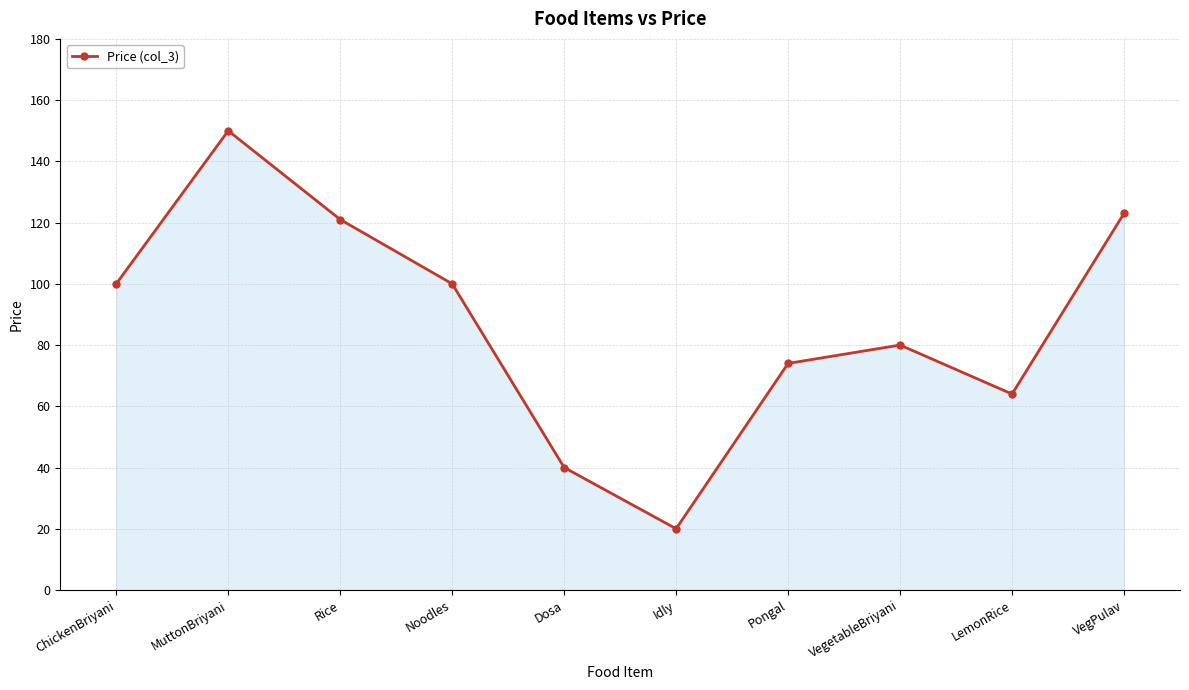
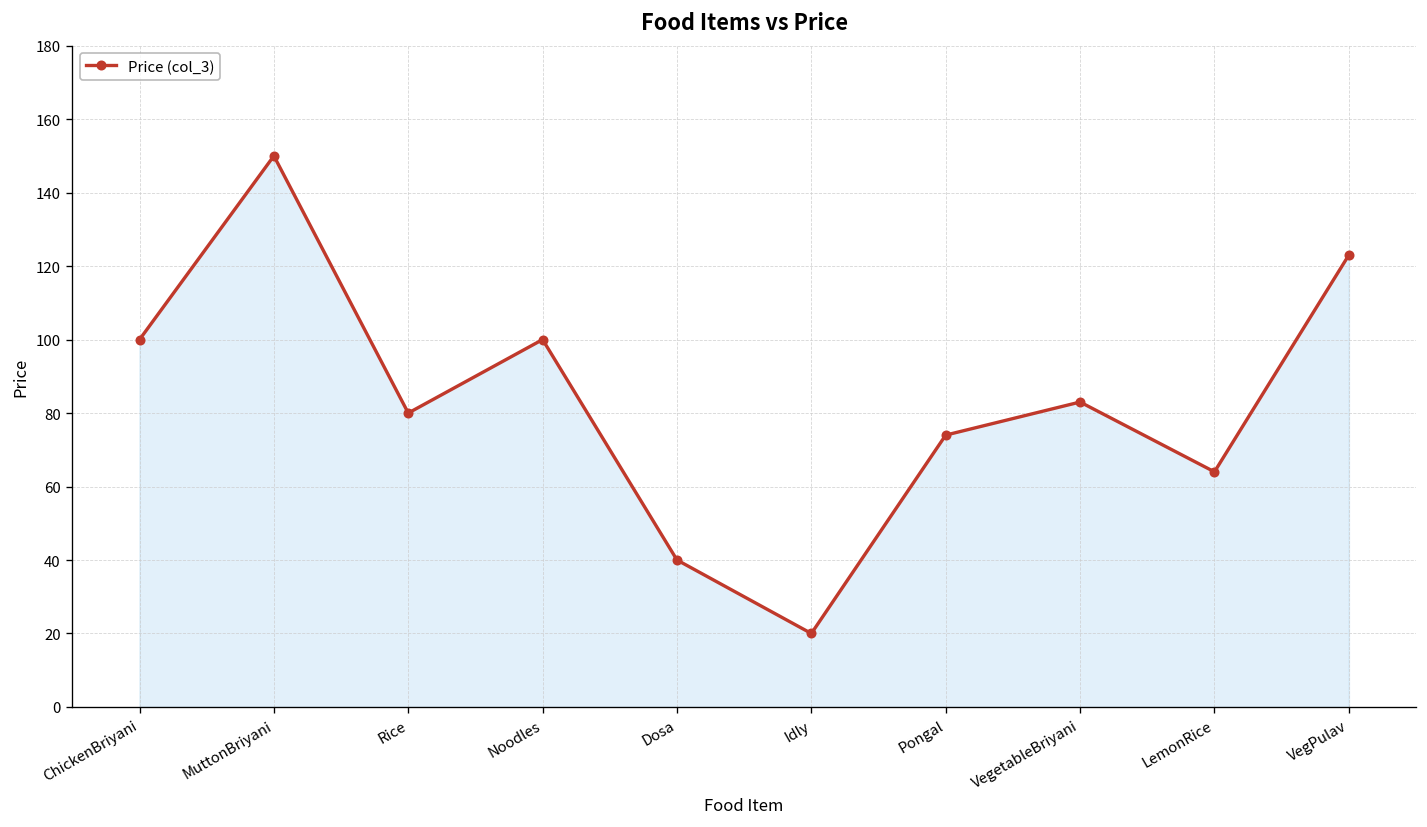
Rice: 121 -> 80
VegetableBriyani: 80 -> 83
